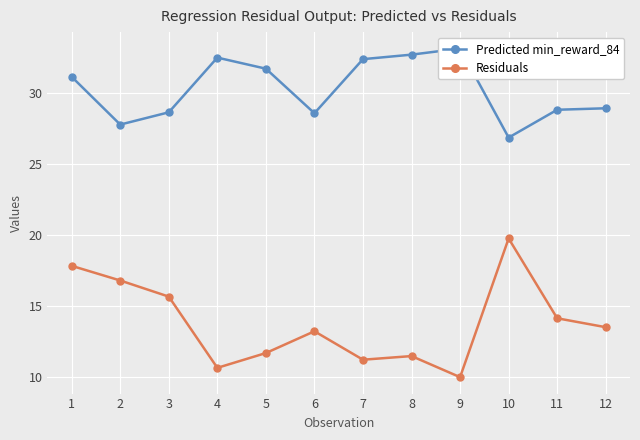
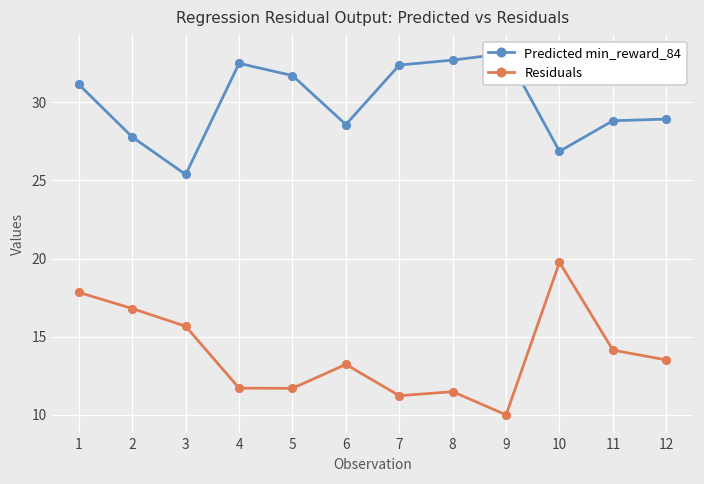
Predicted min_reward_84, 3: 28.6 -> 25.4
Residuals, 4: 10.6 -> 11.7
